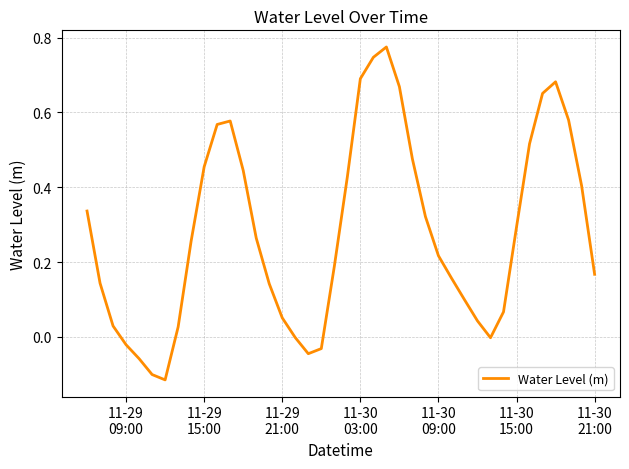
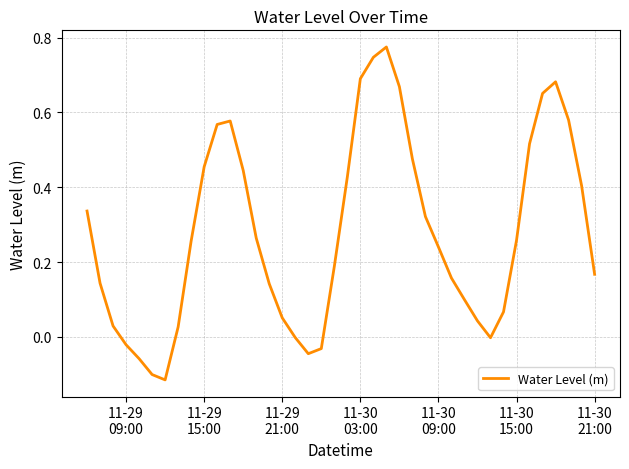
11-30 09:00: 0.22 -> 0.24
11-30 15:00: 0.29 -> 0.26
